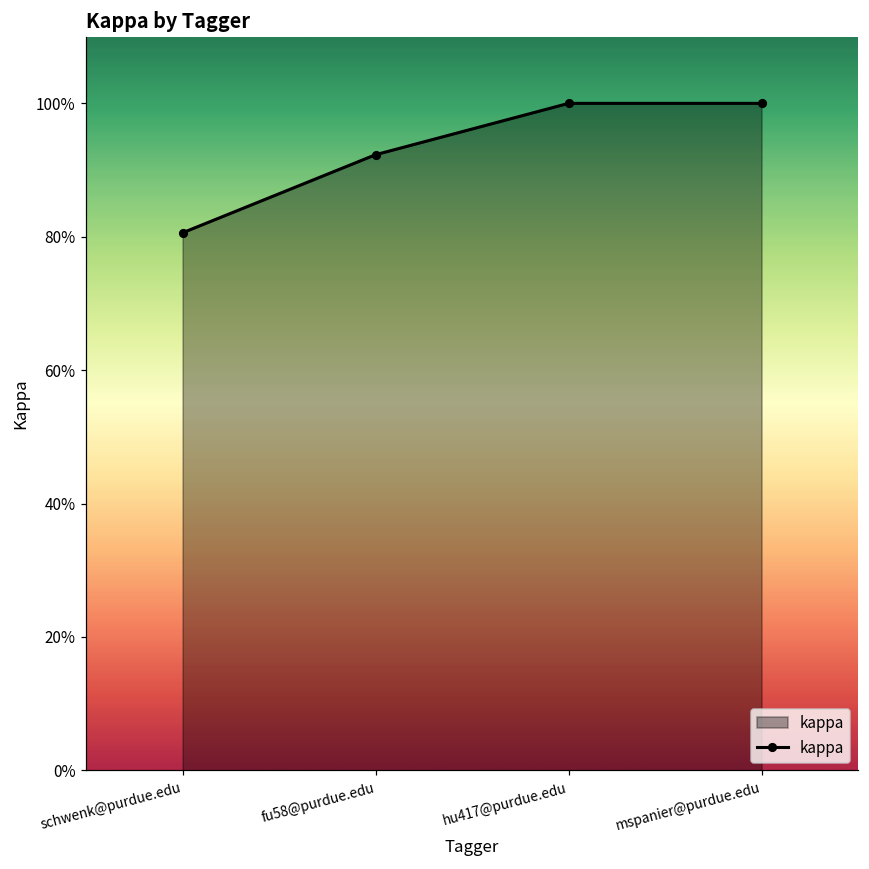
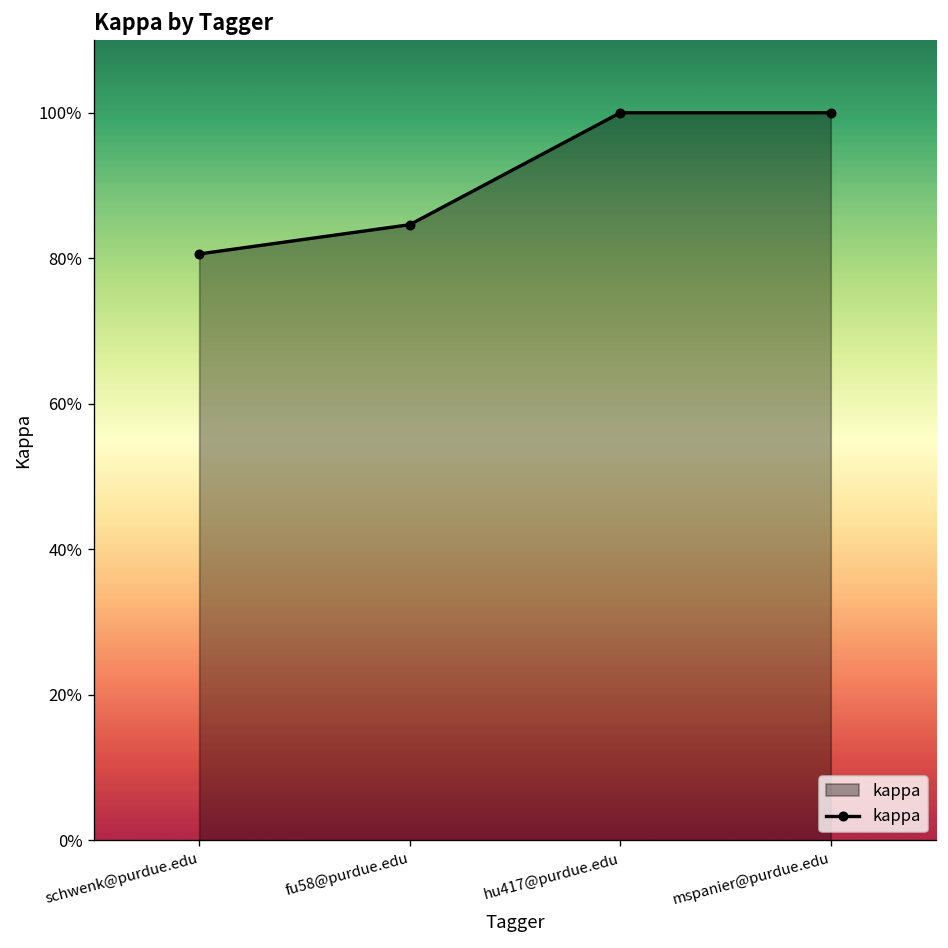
fu58@purdue.edu: 92% -> 85%
